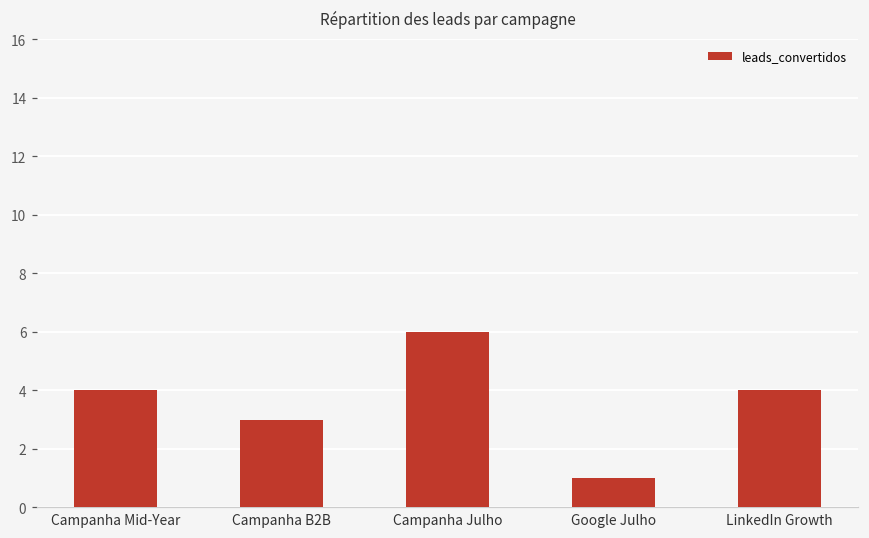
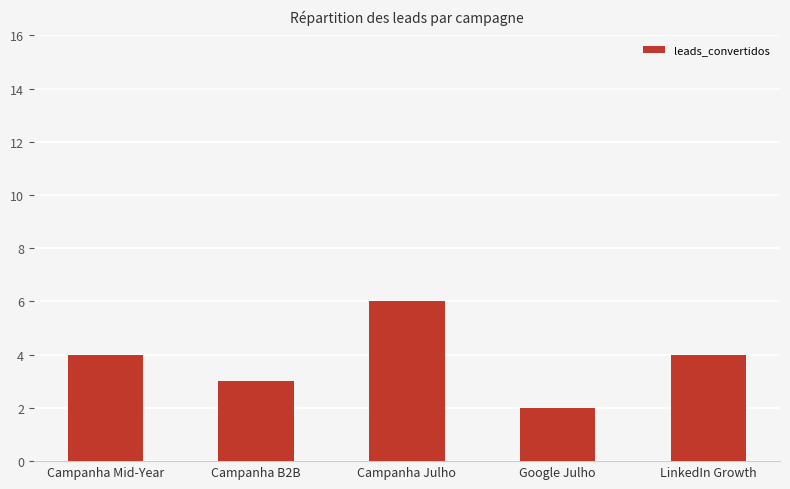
Google Julho: 1 -> 2
